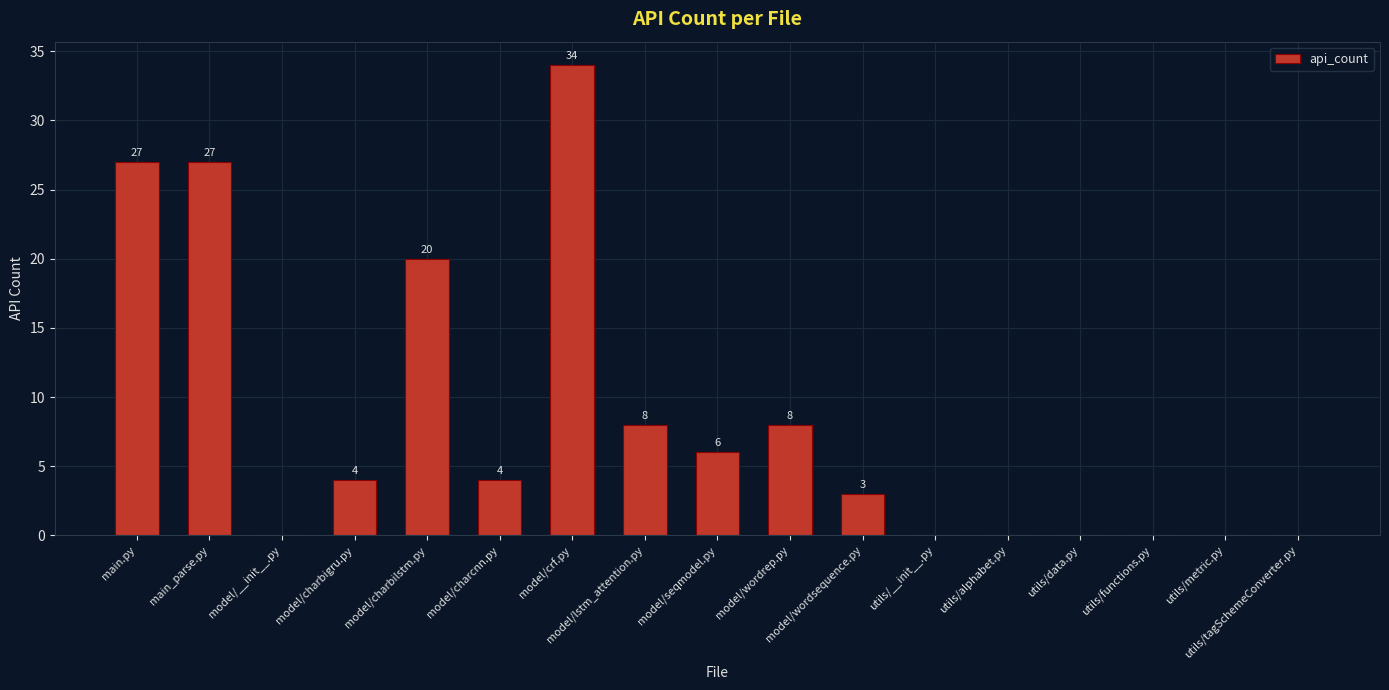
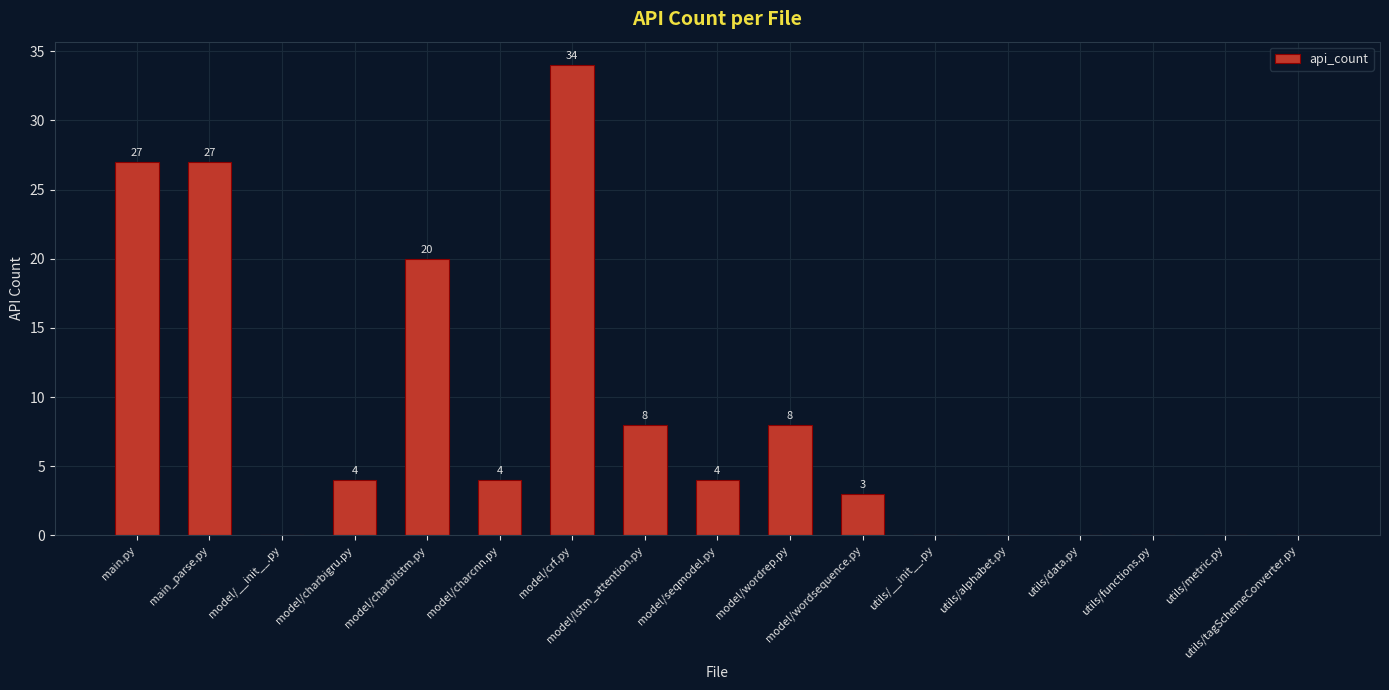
model/seqmodel.py: 6 -> 4
